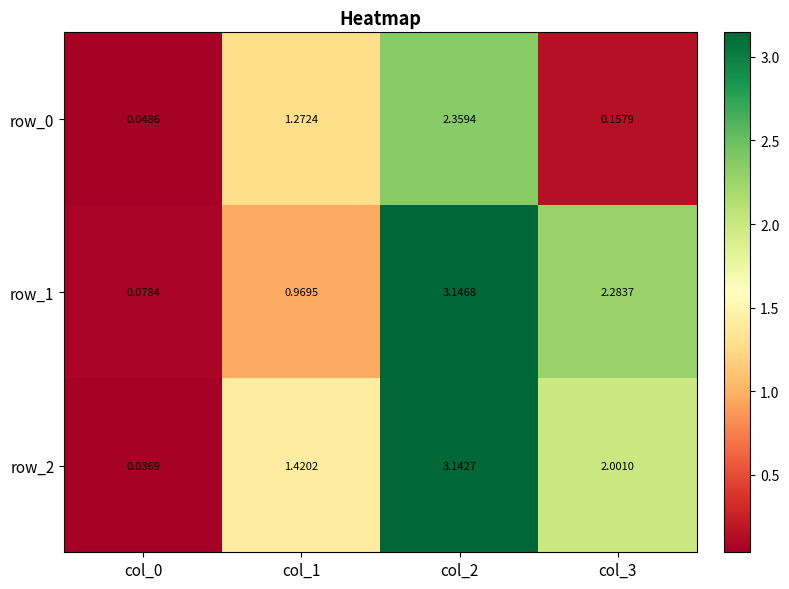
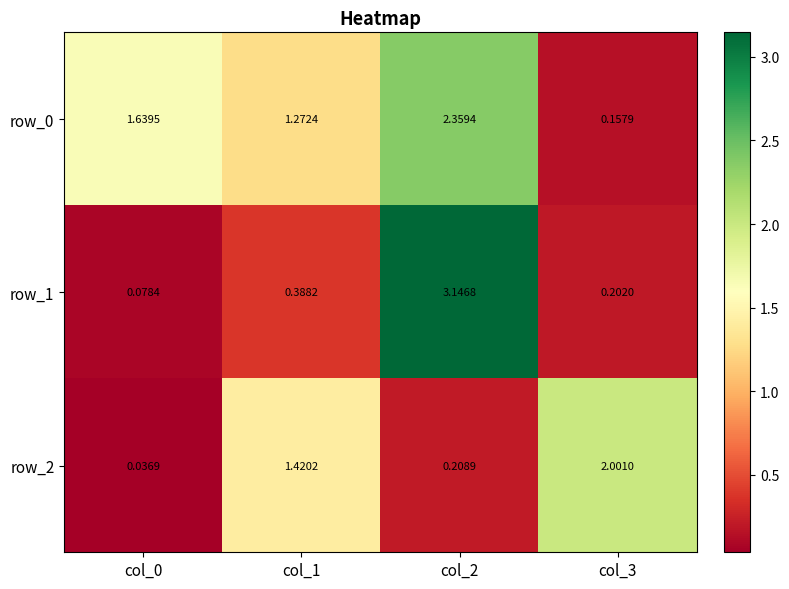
row_0, col_0: 0.0486 -> 1.6395
row_1, col_1: 0.9695 -> 0.3882
row_1, col_3: 2.2837 -> 0.2020
row_2, col_2: 3.1427 -> 0.2089
